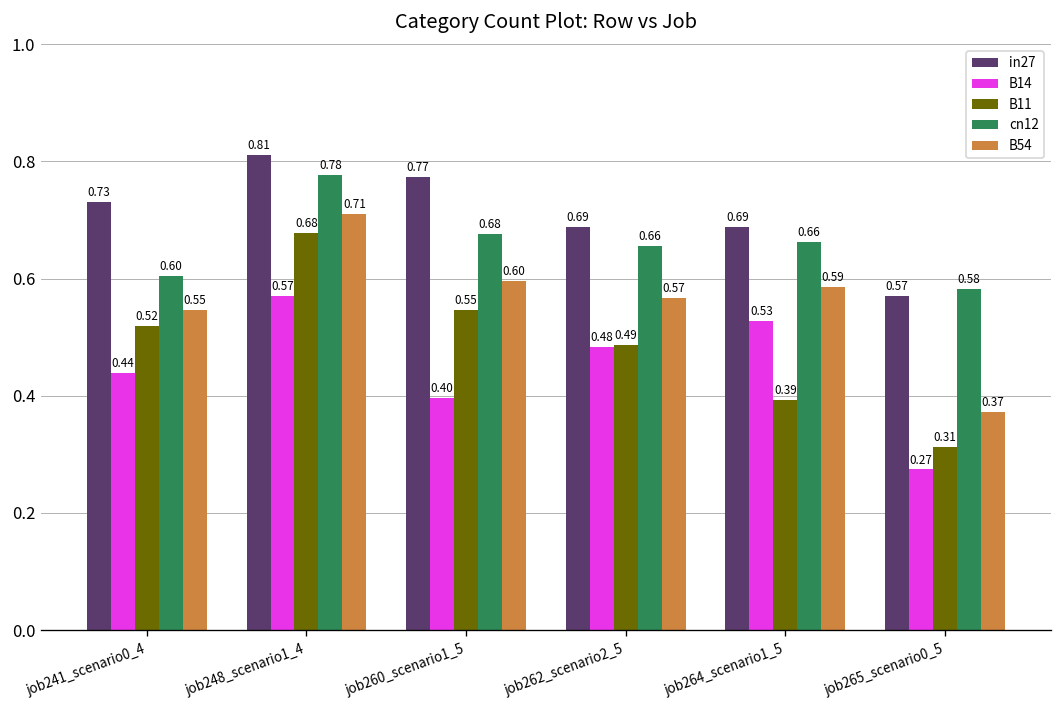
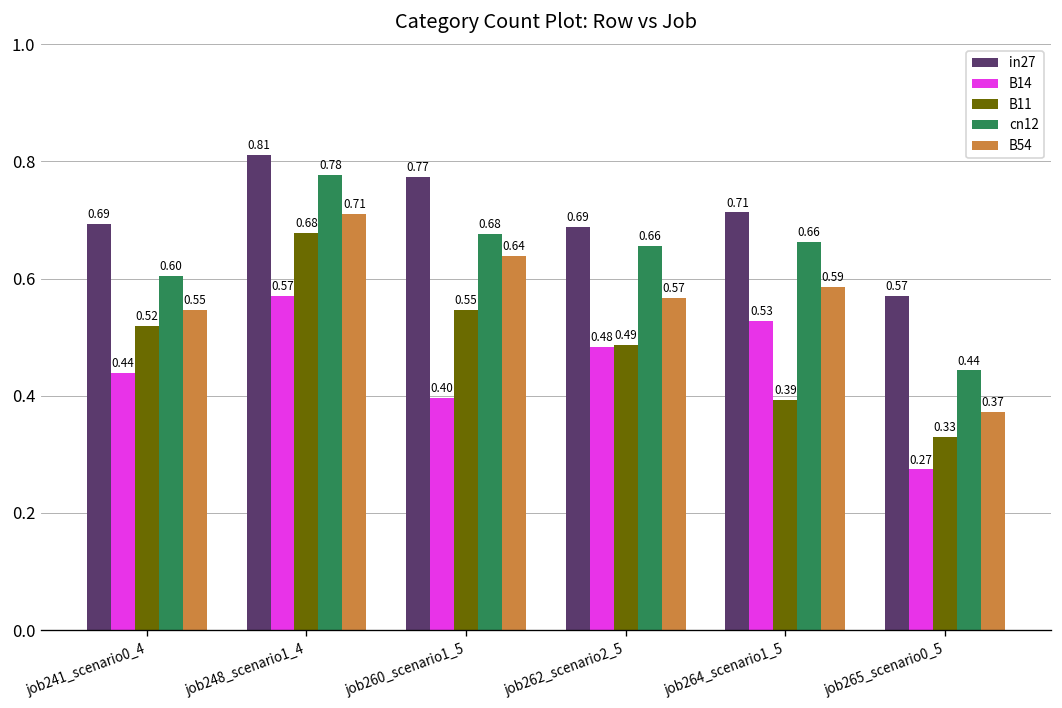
in27, job241_scenario0_4: 0.73 -> 0.69
B54, job260_scenario1_5: 0.60 -> 0.64
in27, job264_scenario1_5: 0.69 -> 0.71
B11, job265_scenario0_5: 0.31 -> 0.33
cn12, job265_scenario0_5: 0.58 -> 0.44
